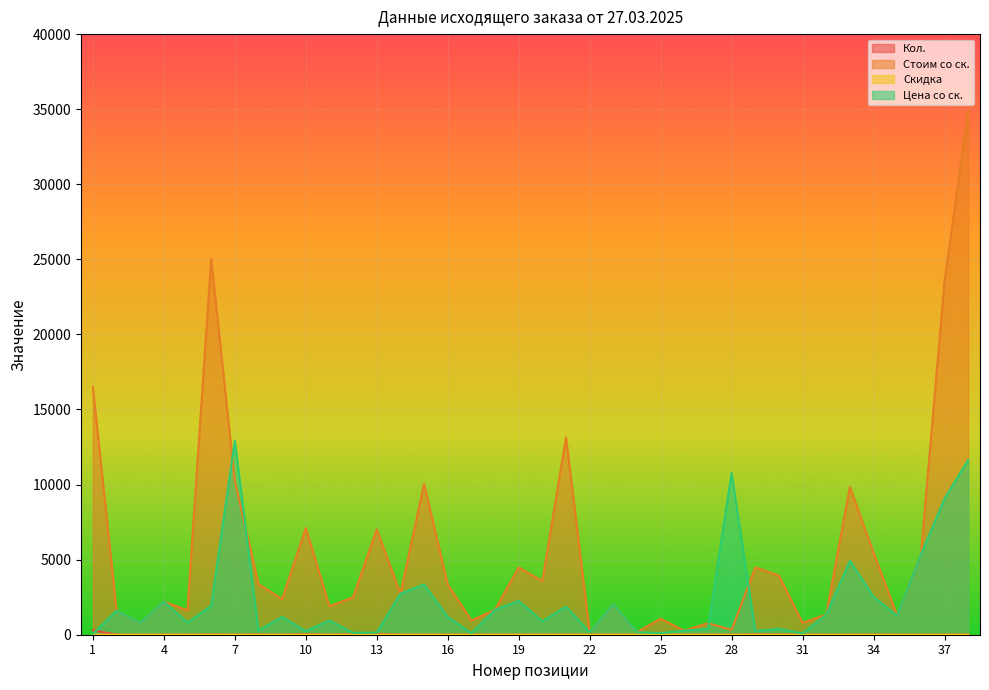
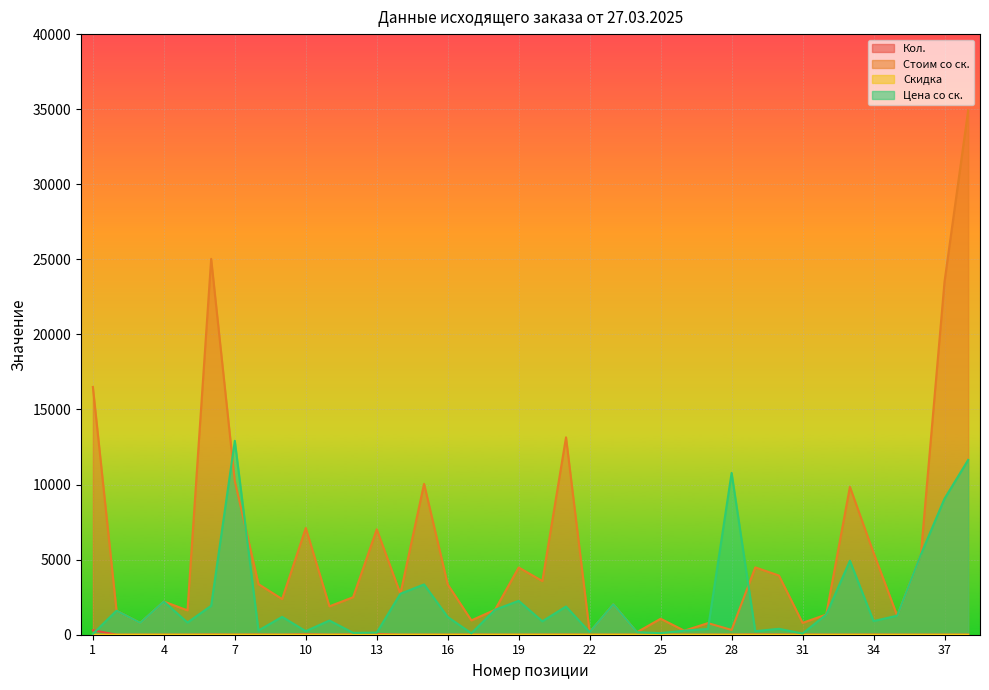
Цена со ск., 34: 2500 -> 900
